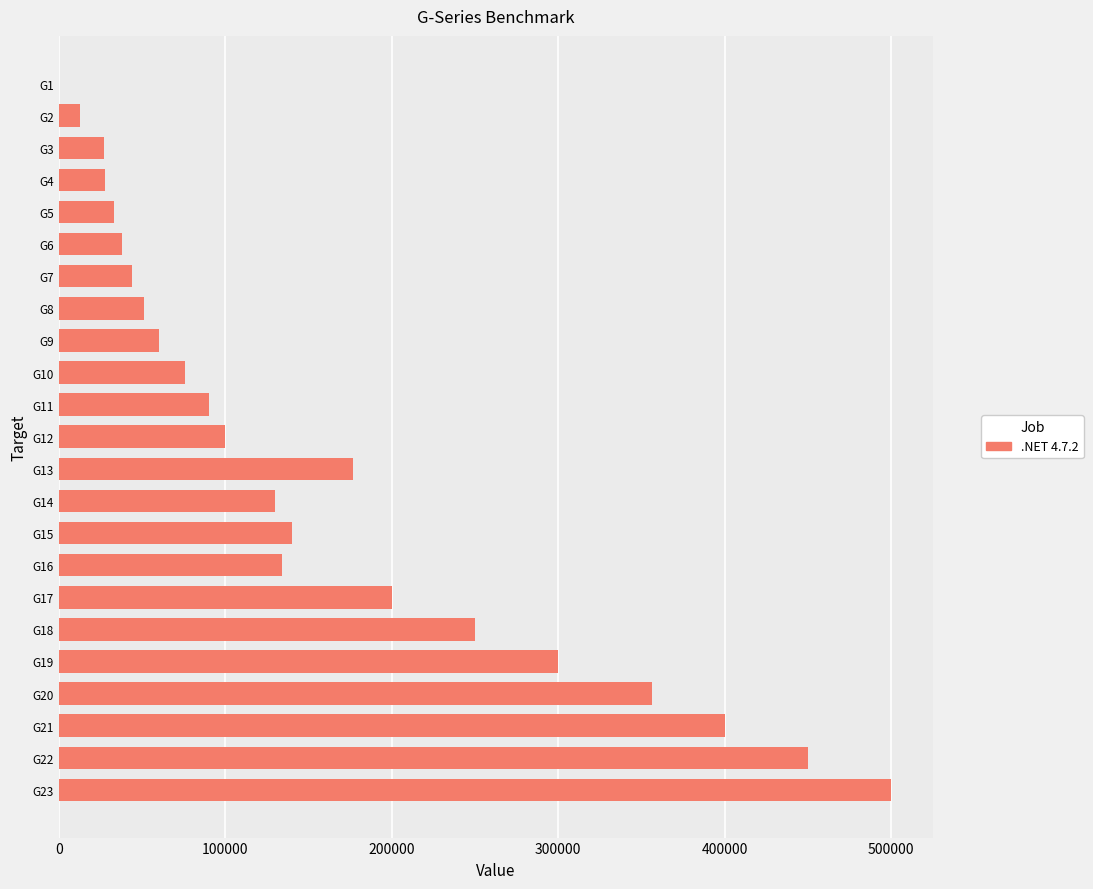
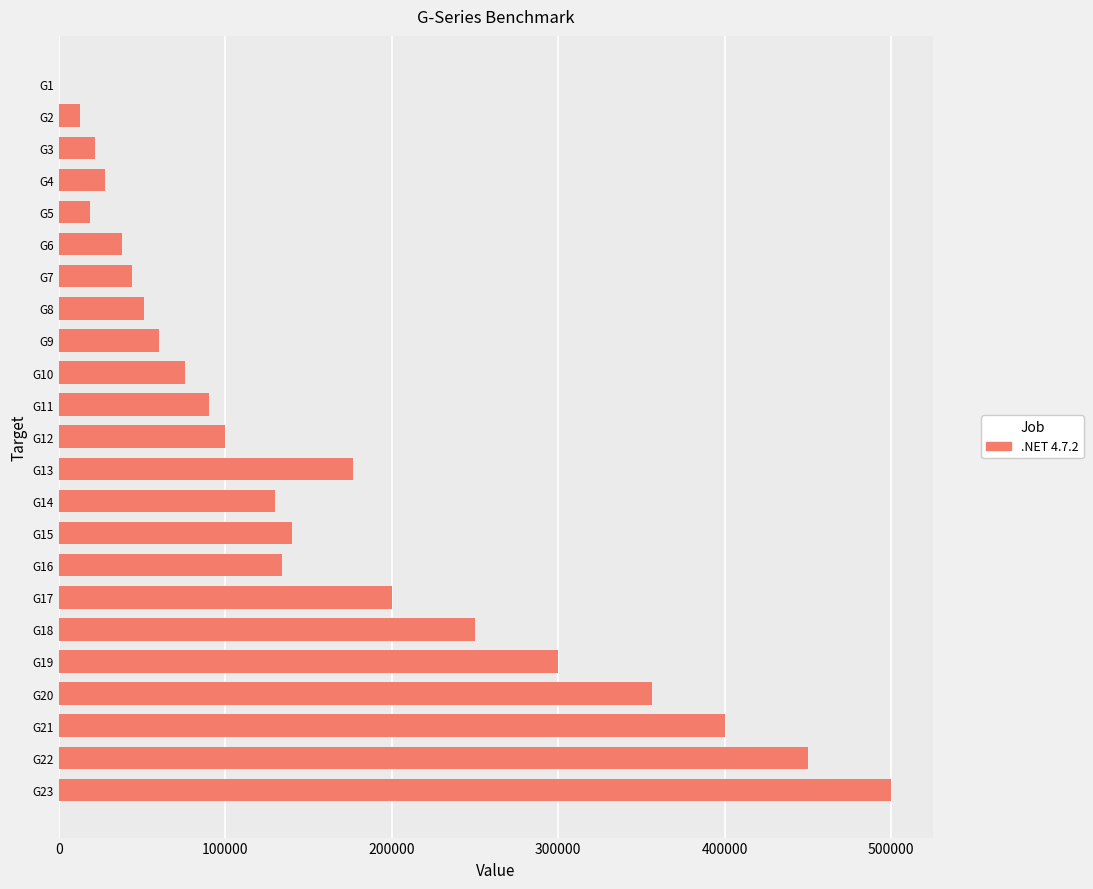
G3: 27000 -> 22000
G5: 33000 -> 19000
